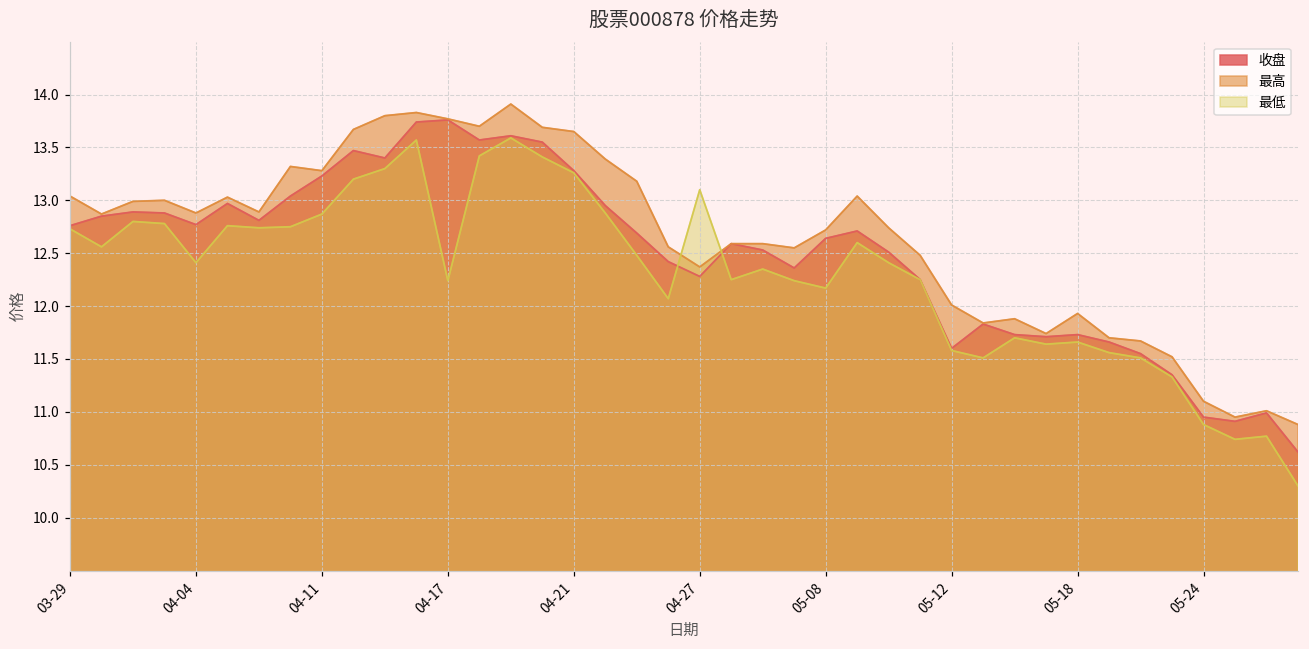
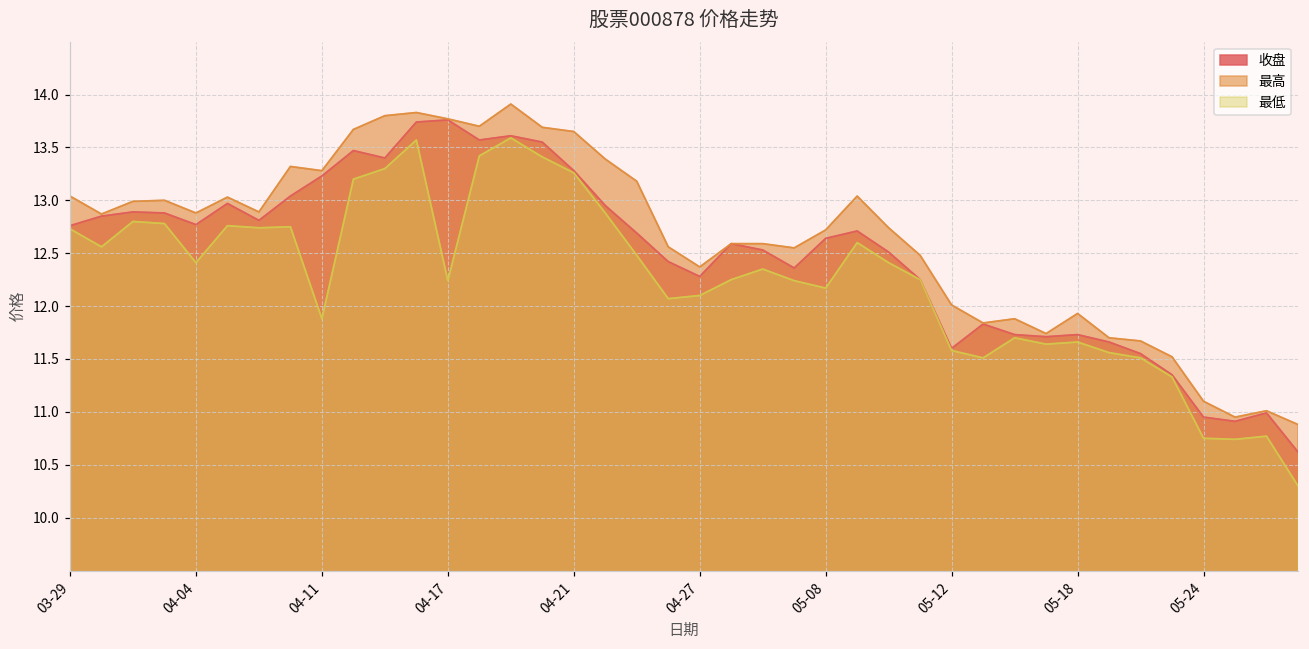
最低, 04-11: 12.9 -> 11.9
最低, 04-27: 13.1 -> 12.1
最低, 05-24: 10.9 -> 10.8
